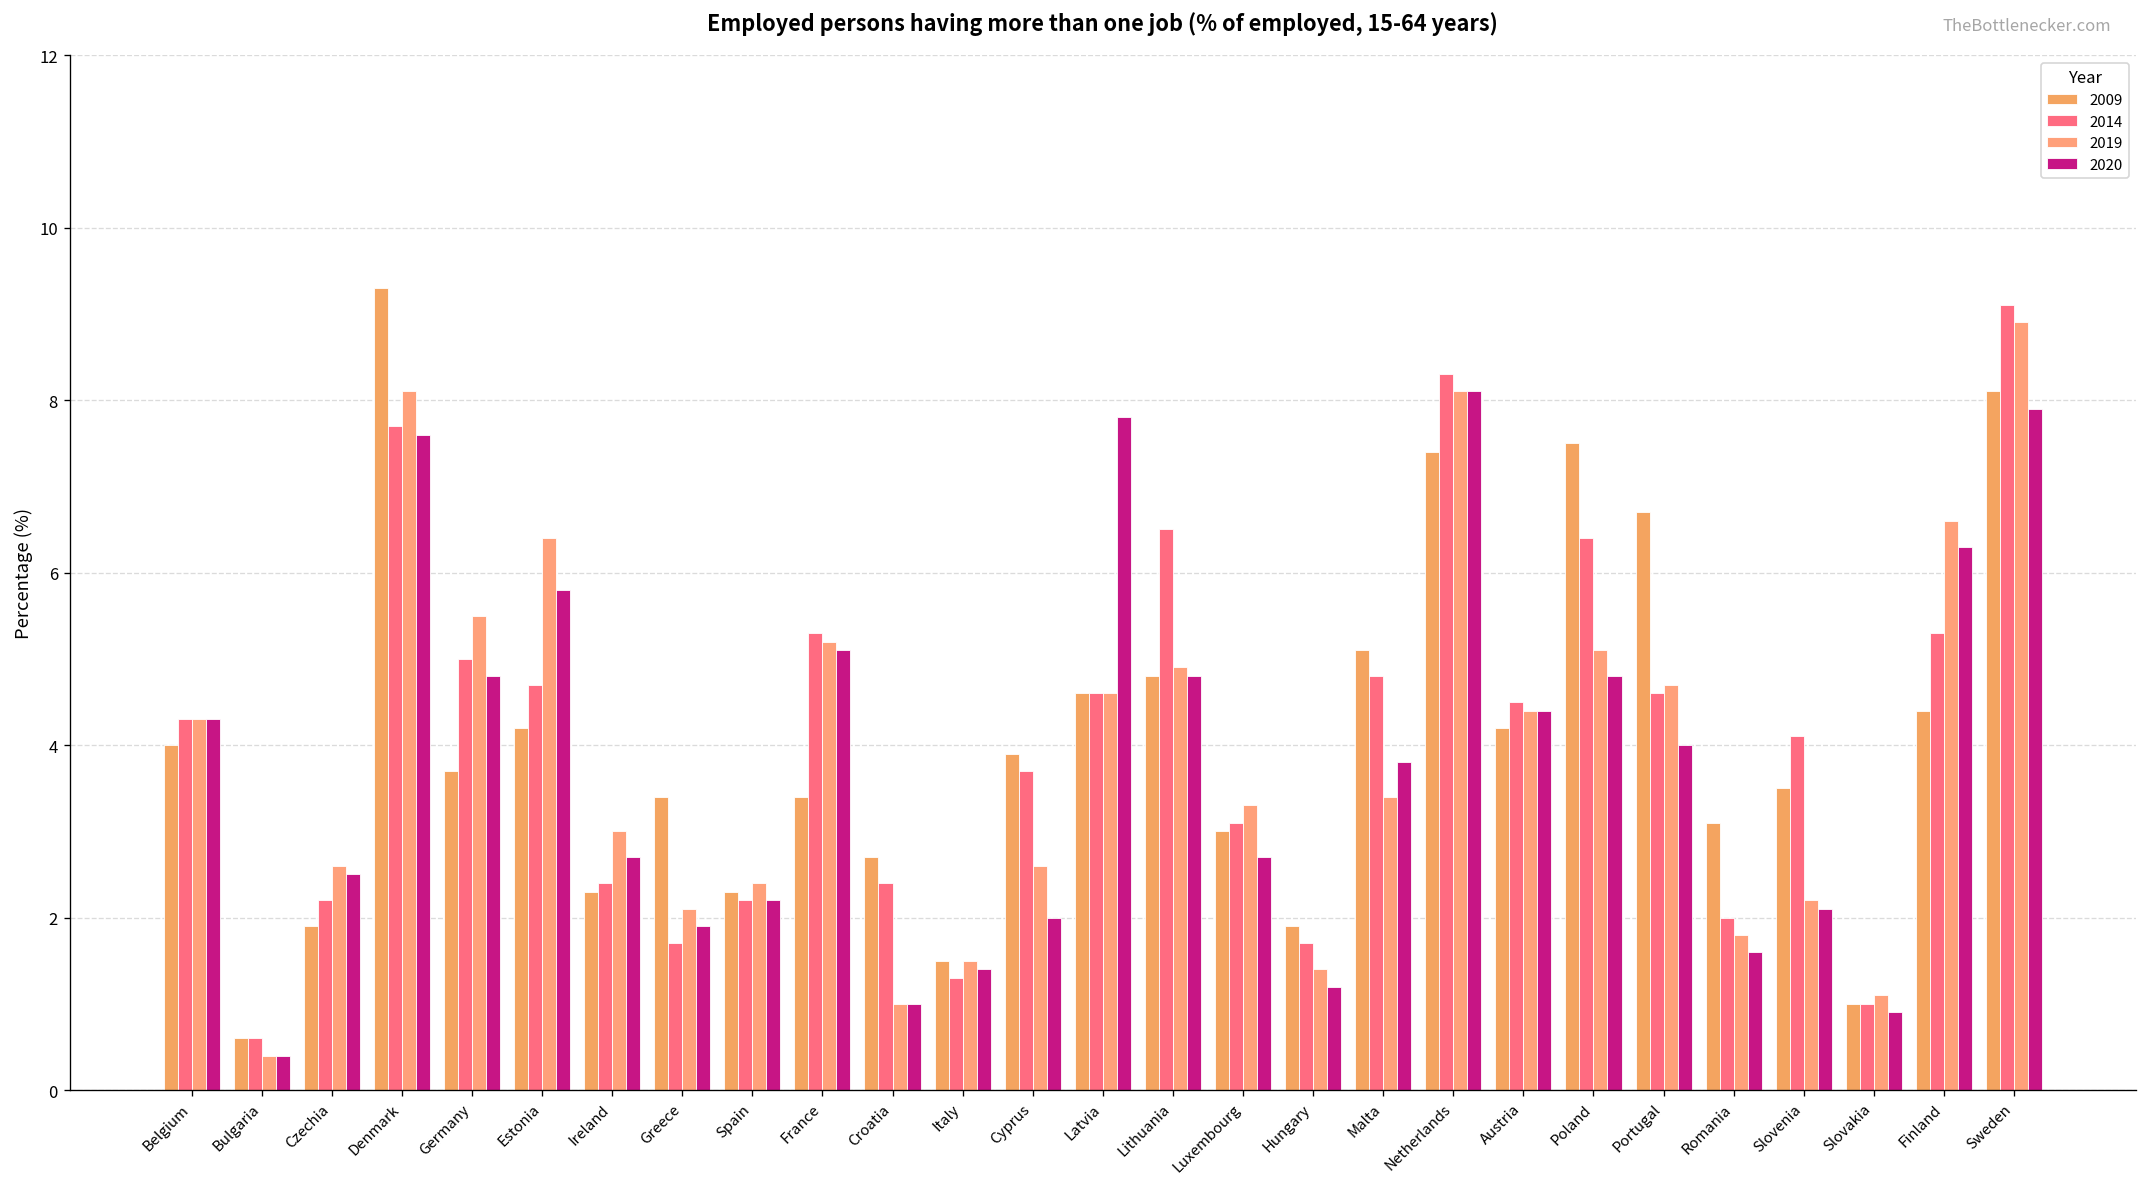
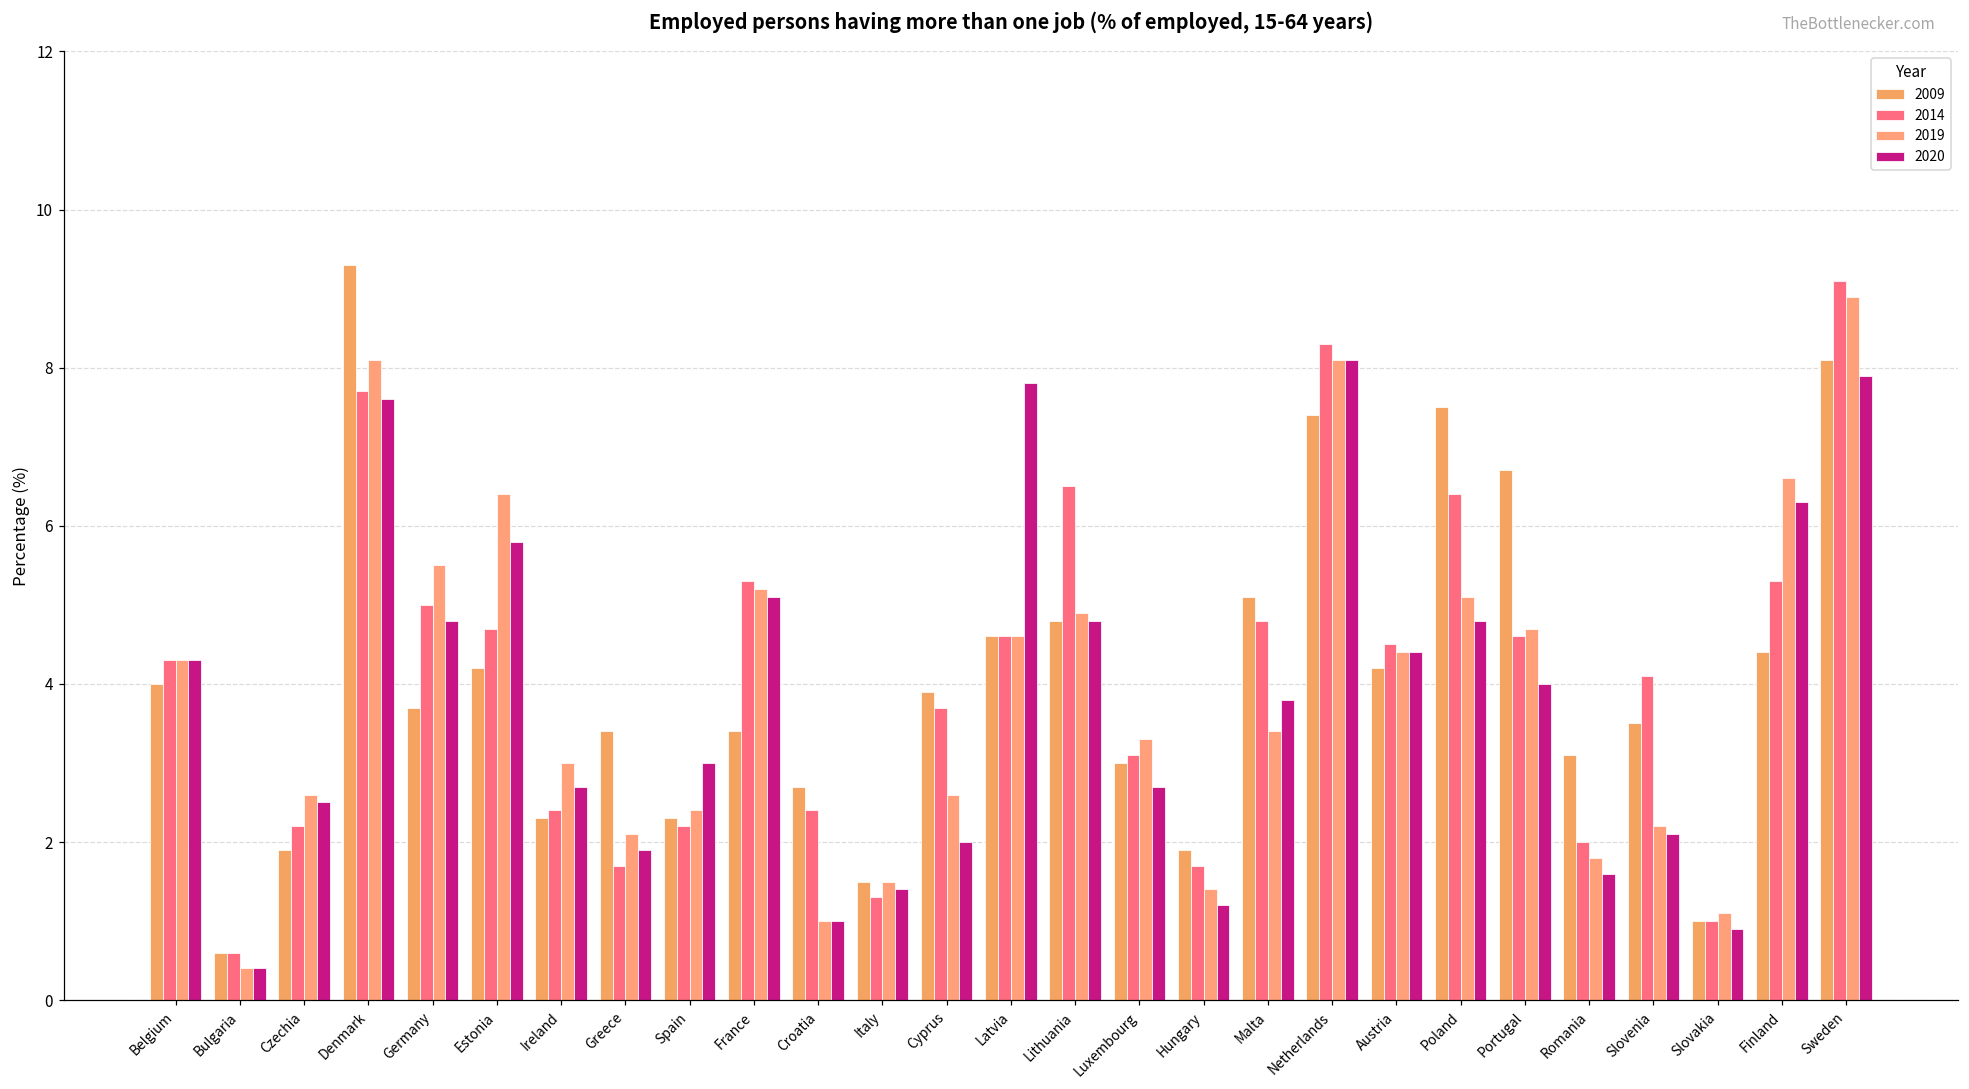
2020, Spain: 2.2 -> 3.0
